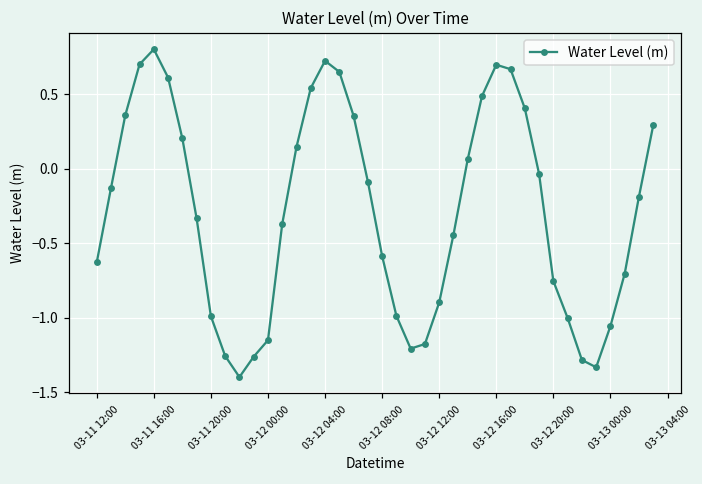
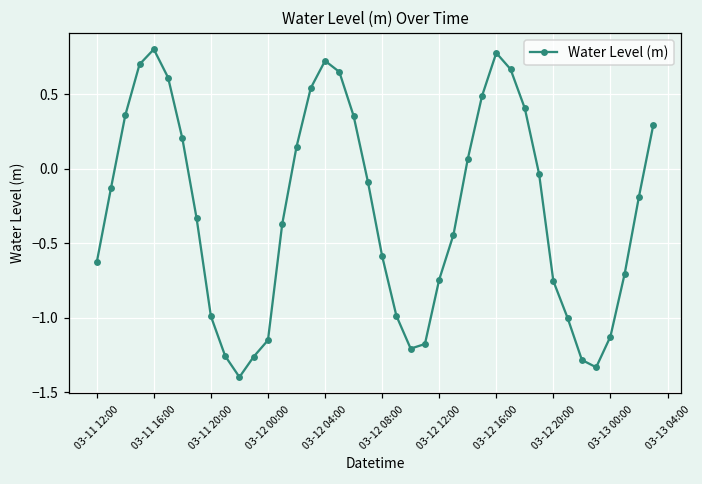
03-12 12:00: -0.90 -> -0.74
03-12 16:00: 0.70 -> 0.78
03-13 00:00: -1.06 -> -1.13
